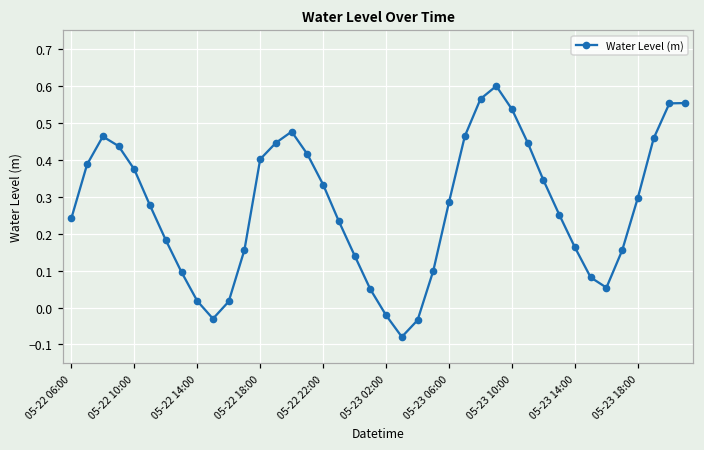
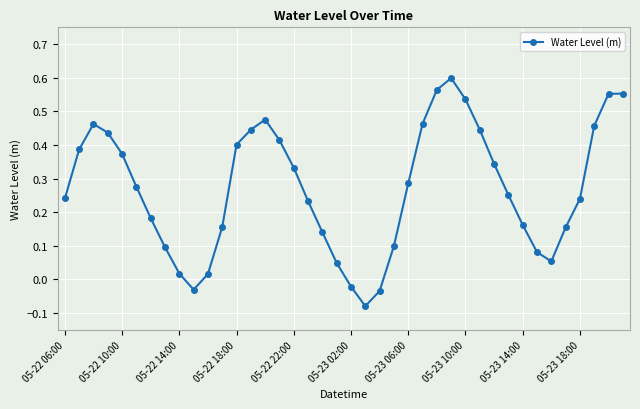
05-23 18:00: 0.30 -> 0.24
